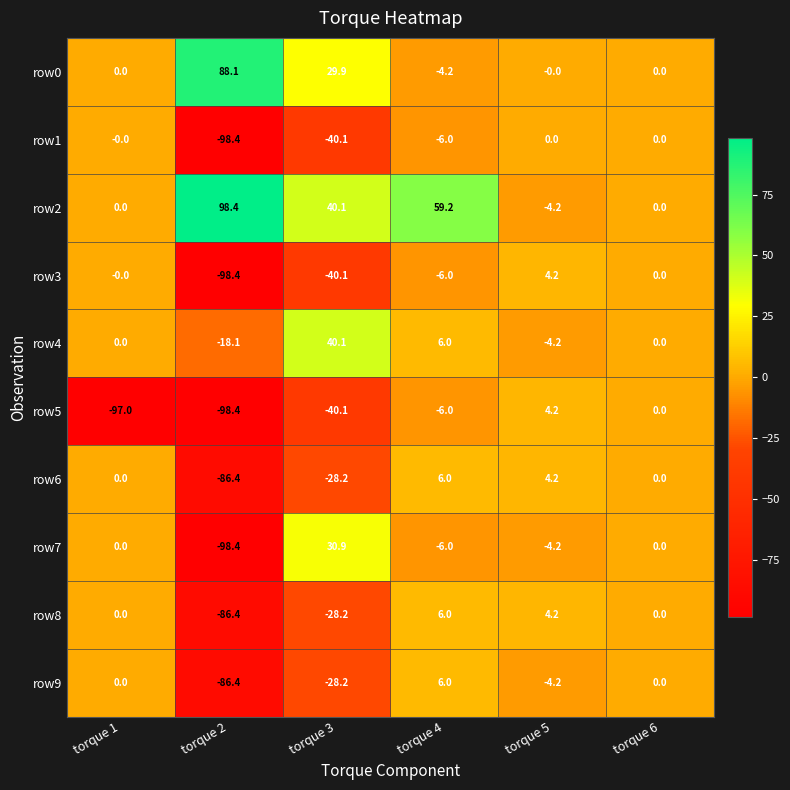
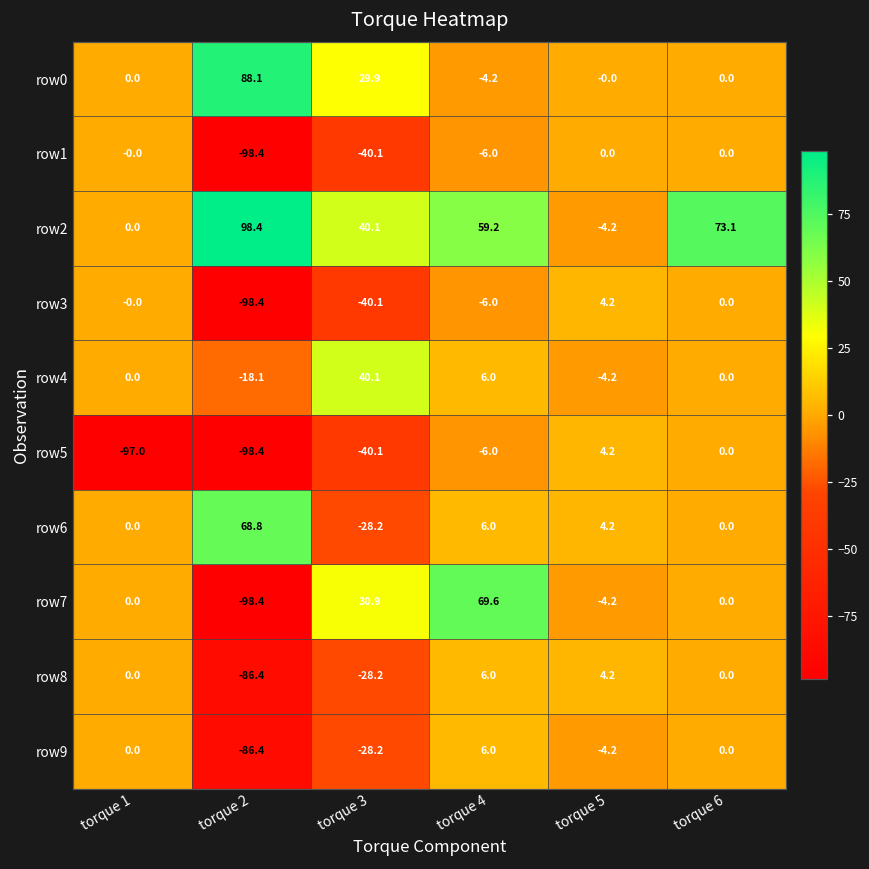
row2, torque 6: 0.0 -> 73.1
row6, torque 2: -86.4 -> 68.8
row7, torque 4: -6.0 -> 69.6
